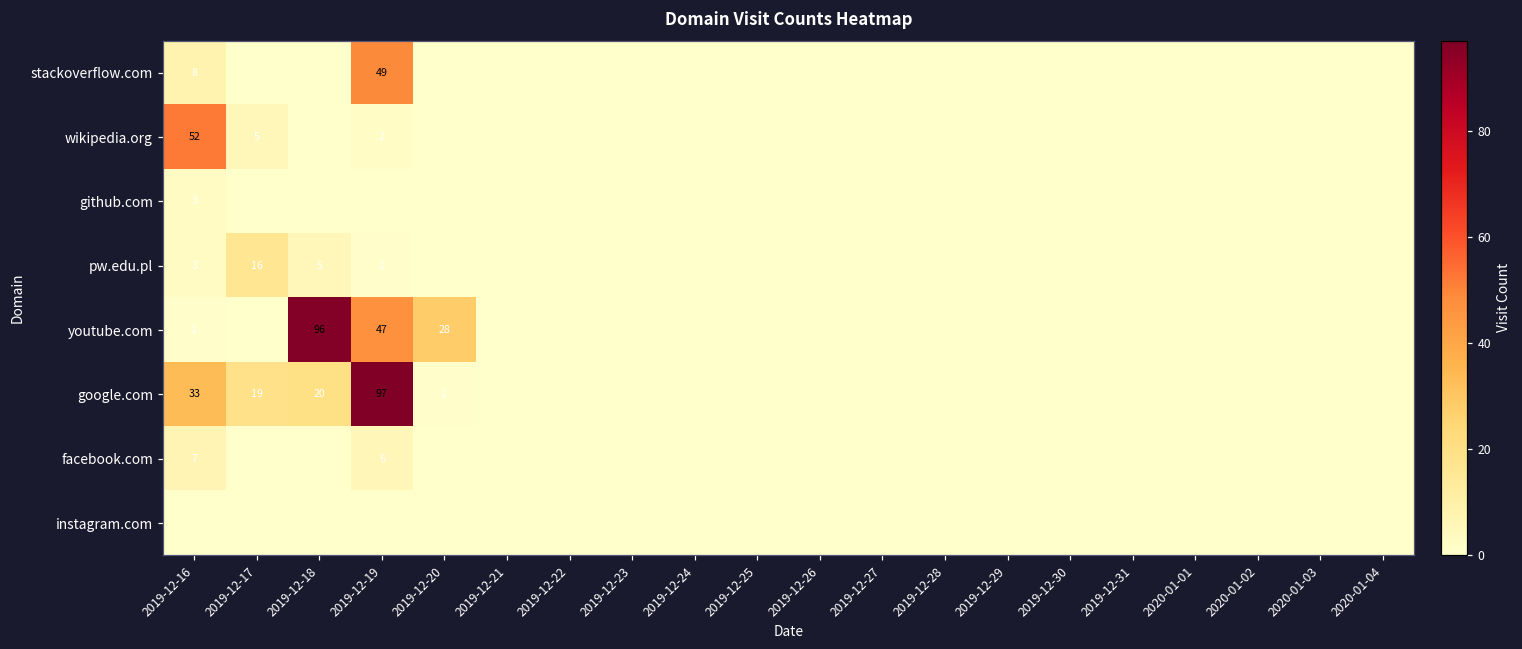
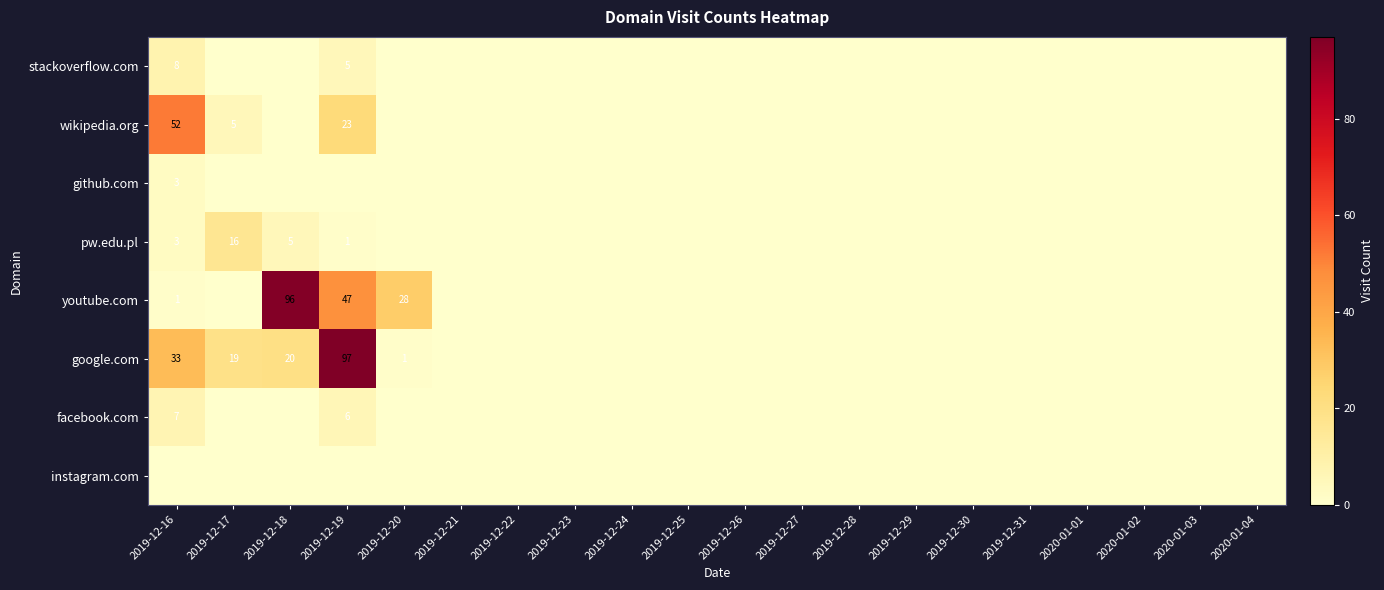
stackoverflow.com, 2019-12-19: 49 -> 5
wikipedia.org, 2019-12-19: 2 -> 23
